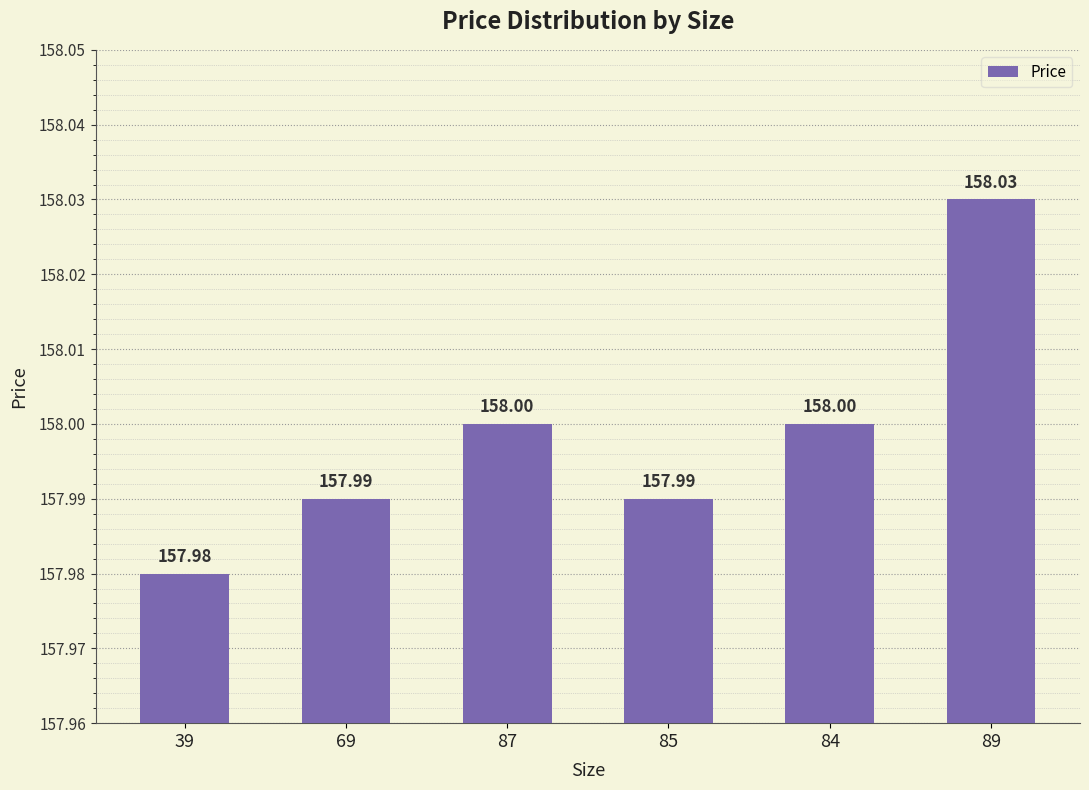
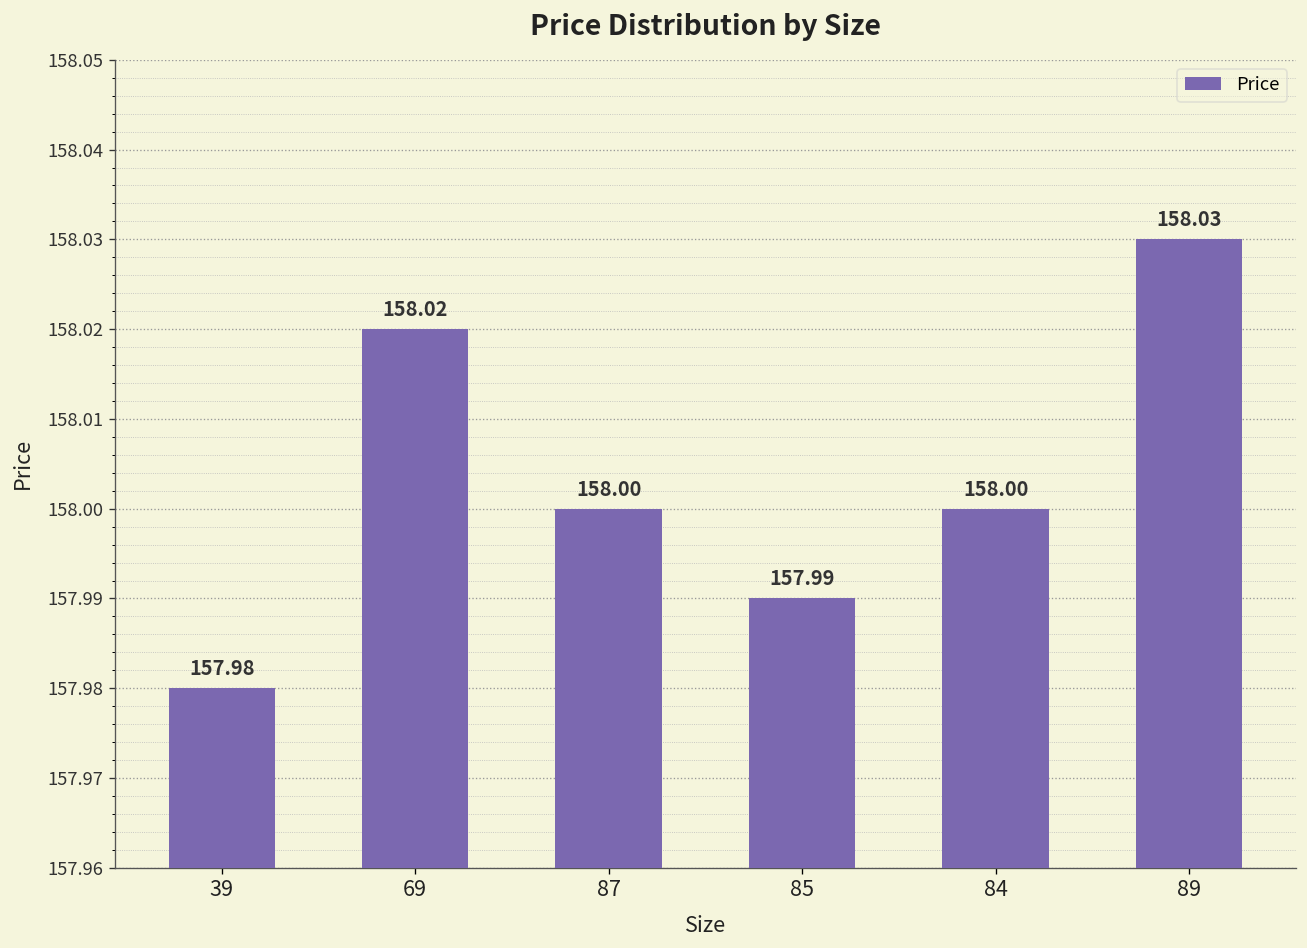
69: 157.99 -> 158.02
